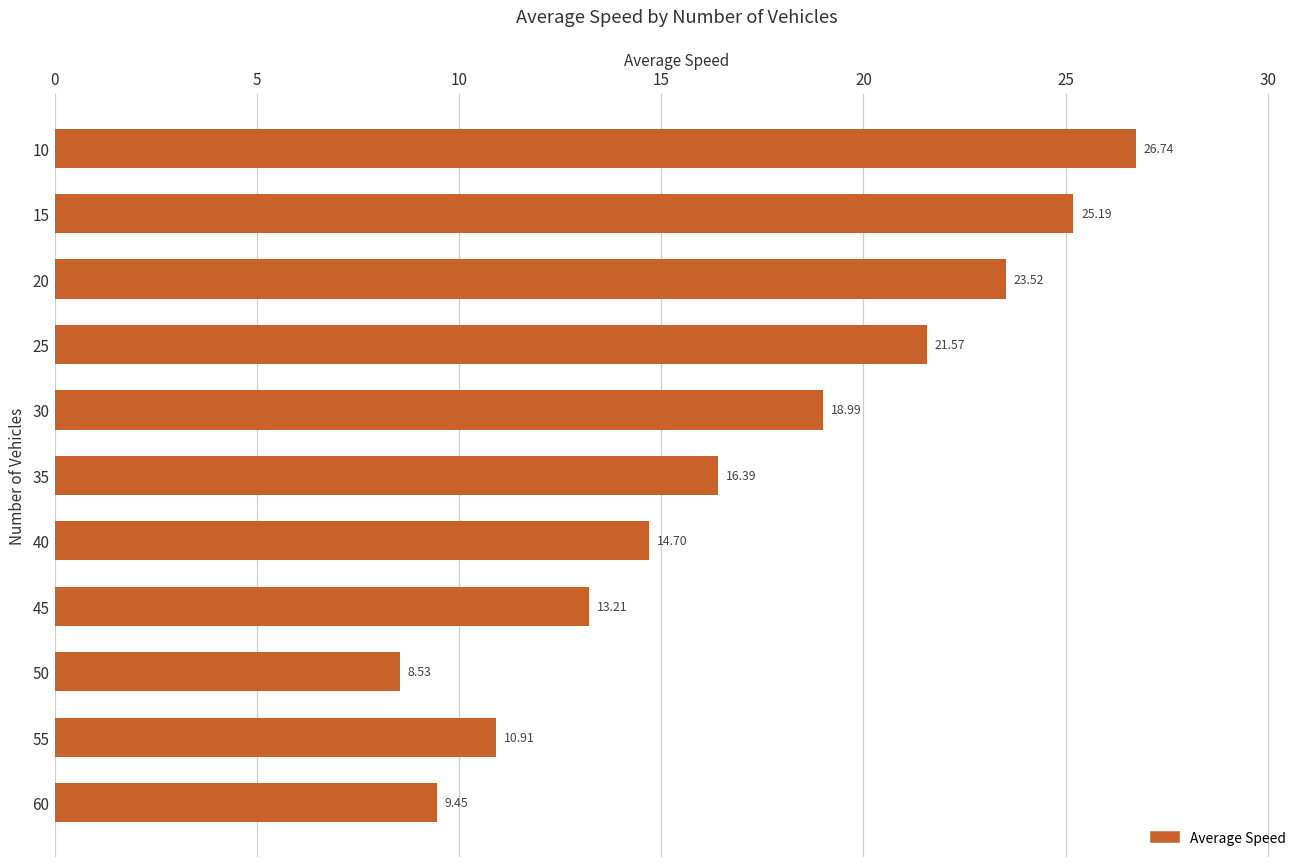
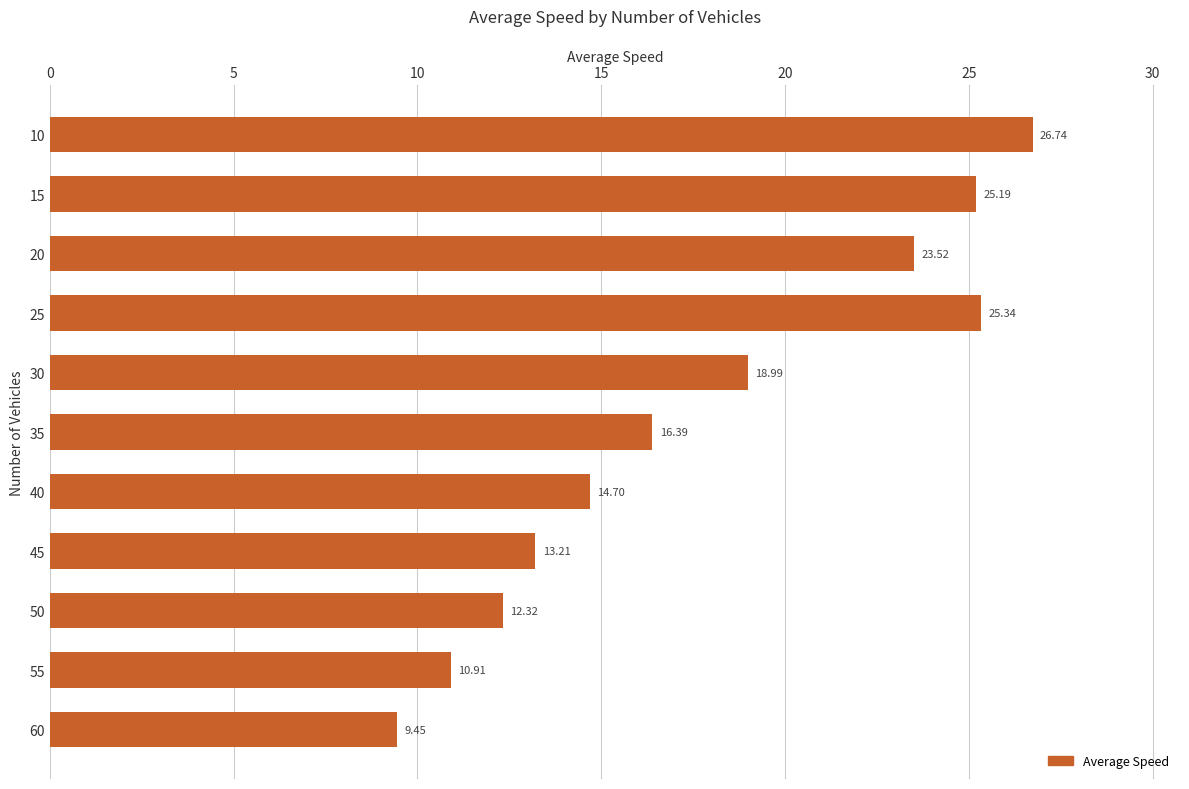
25: 21.57 -> 25.34
50: 8.53 -> 12.32
